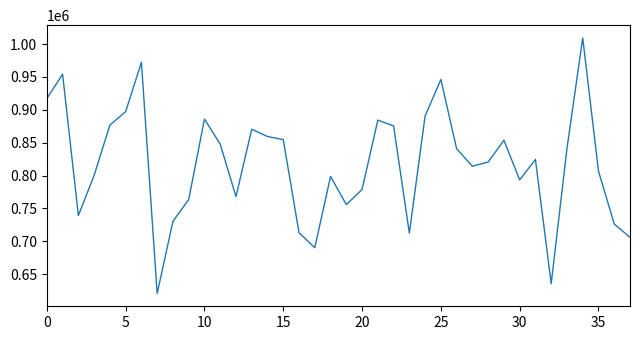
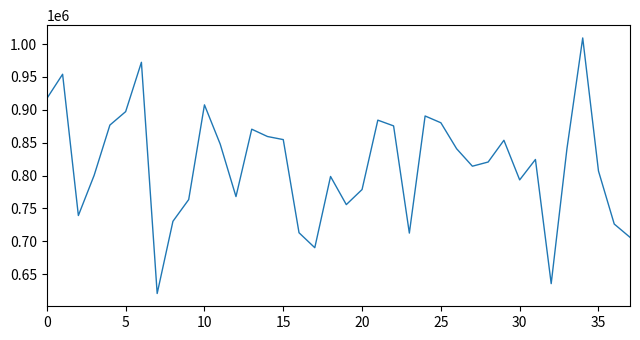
10: 890000 -> 910000
25: 950000 -> 880000
